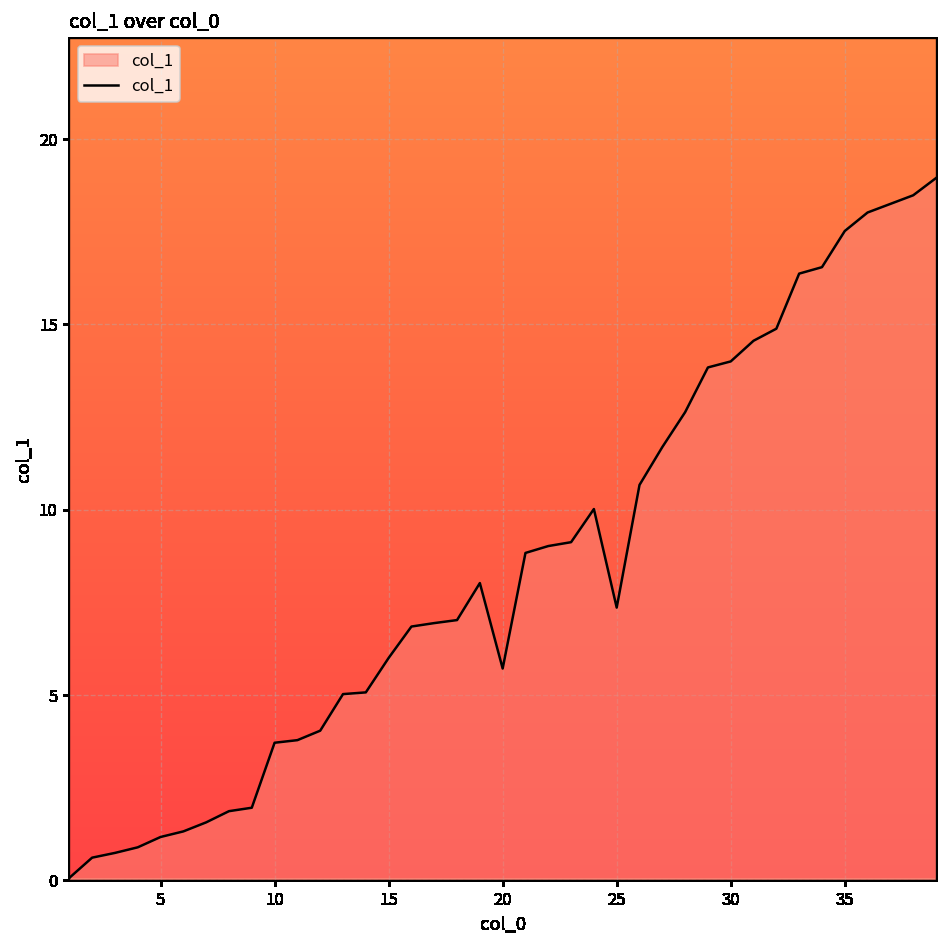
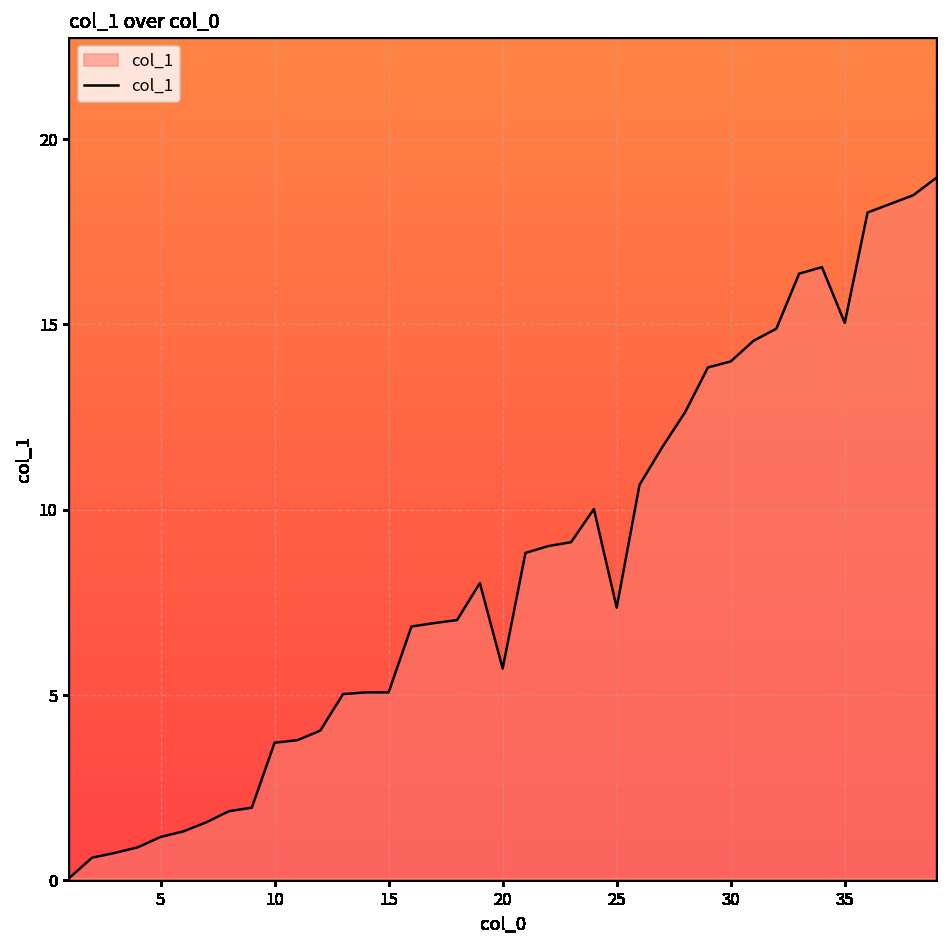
15: 6.0 -> 5.1
35: 17.5 -> 15.0
